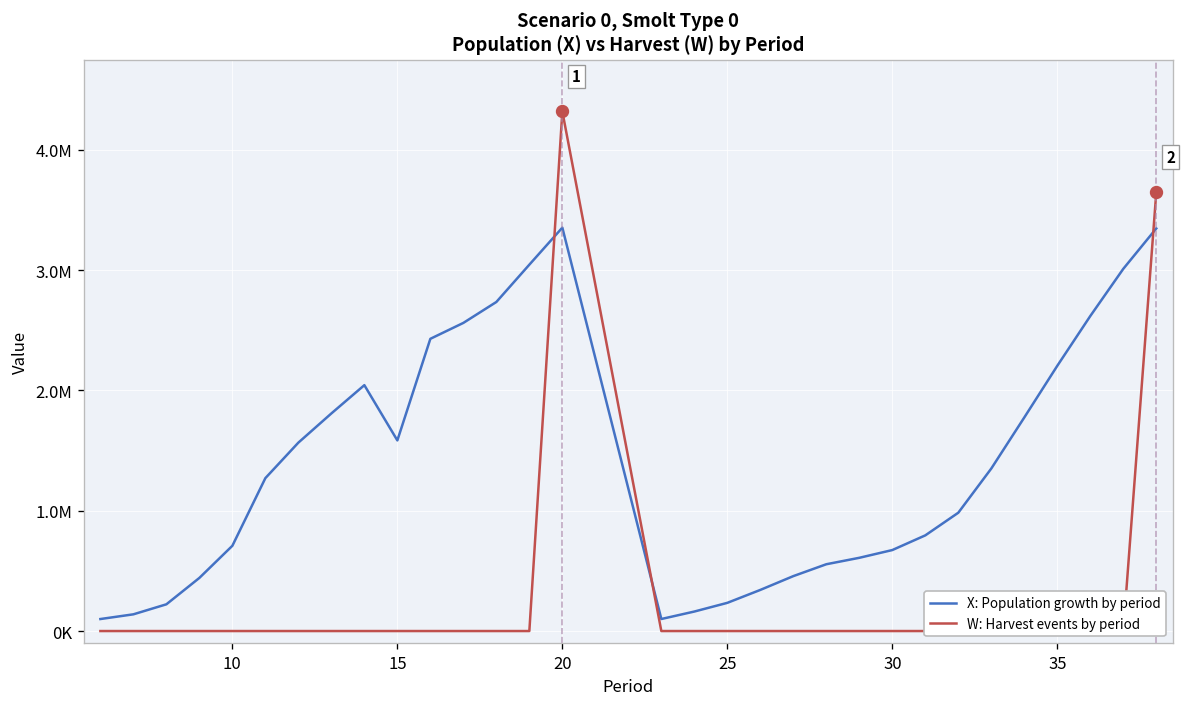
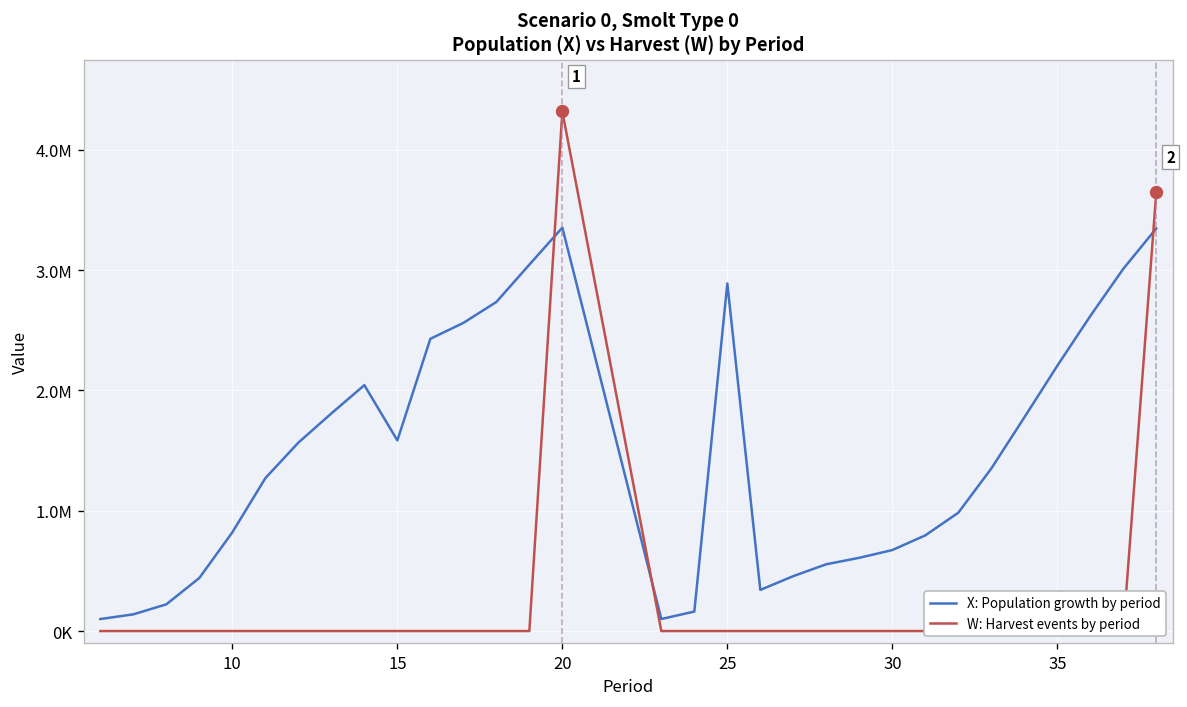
X: Population growth by period, 10: 710000 -> 820000
X: Population growth by period, 25: 230000 -> 2890000
